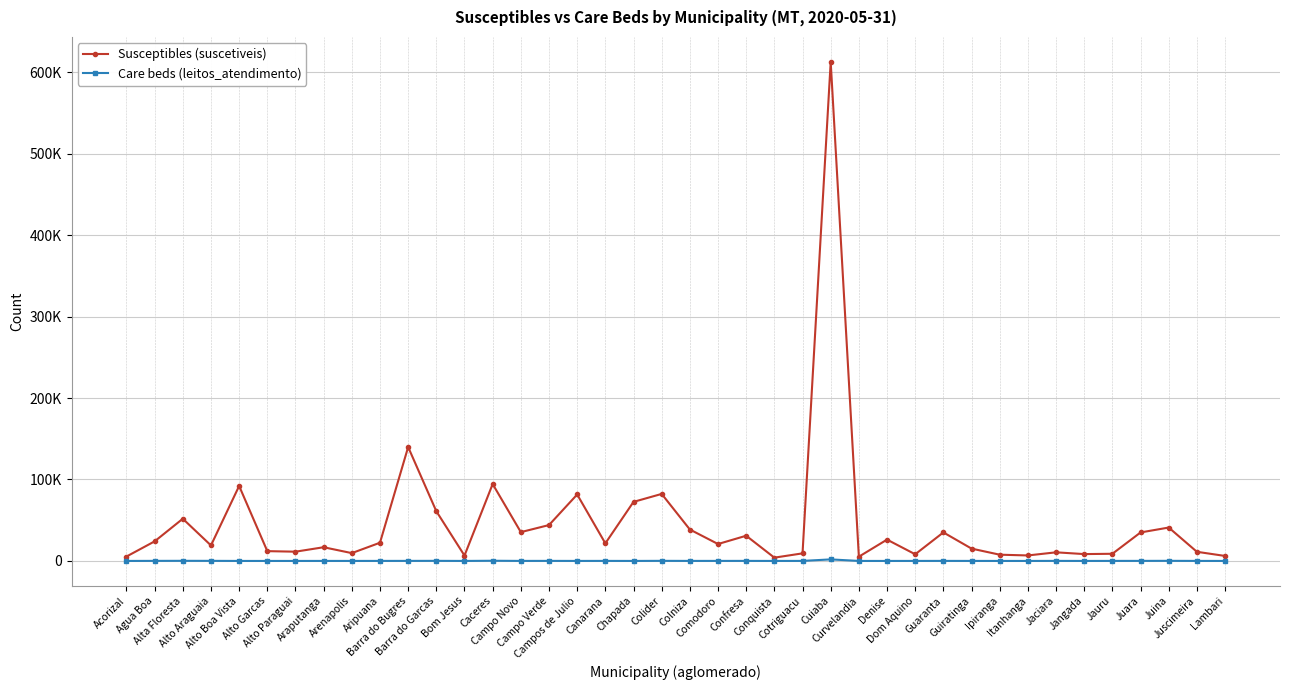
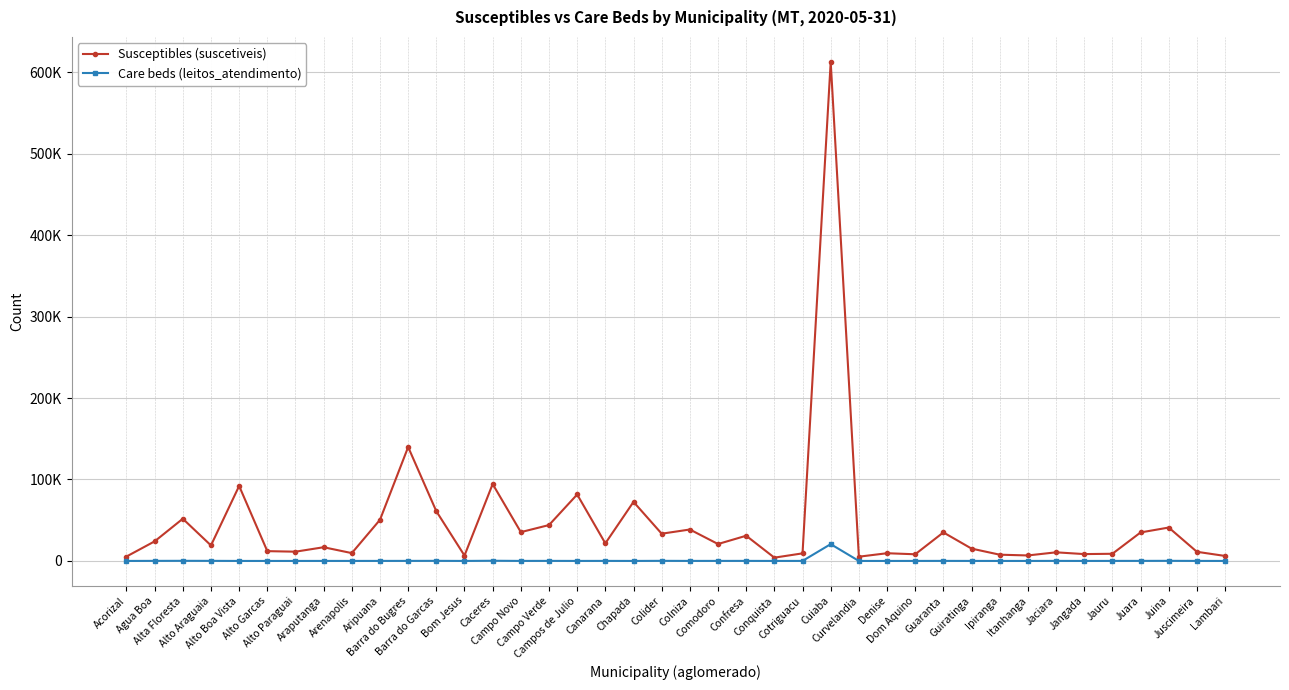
Susceptibles (suscetiveis), Aripuana: 20000 -> 50000
Susceptibles (suscetiveis), Colider: 80000 -> 30000
Care beds (leitos_atendimento), Cuiaba: 0 -> 20000
Susceptibles (suscetiveis), Denise: 30000 -> 10000
